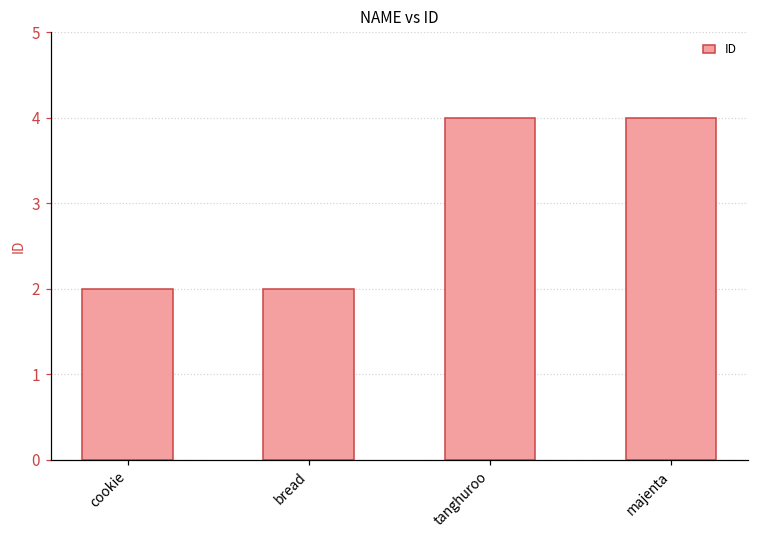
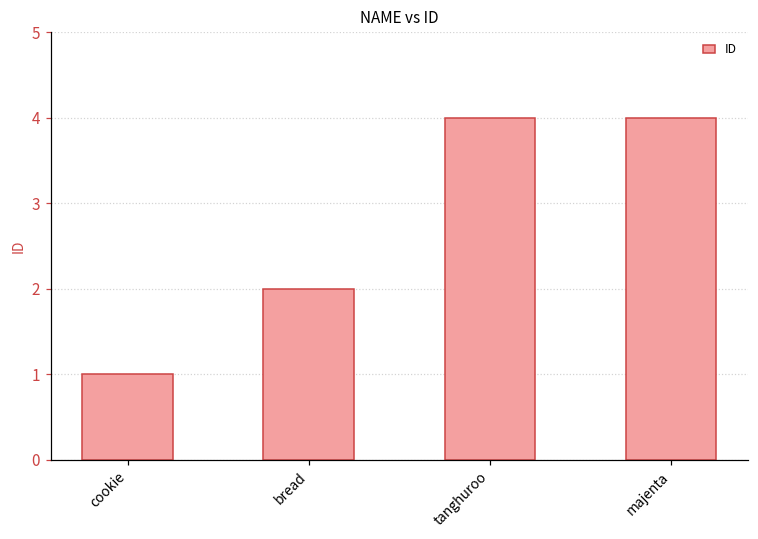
cookie: 2 -> 1
